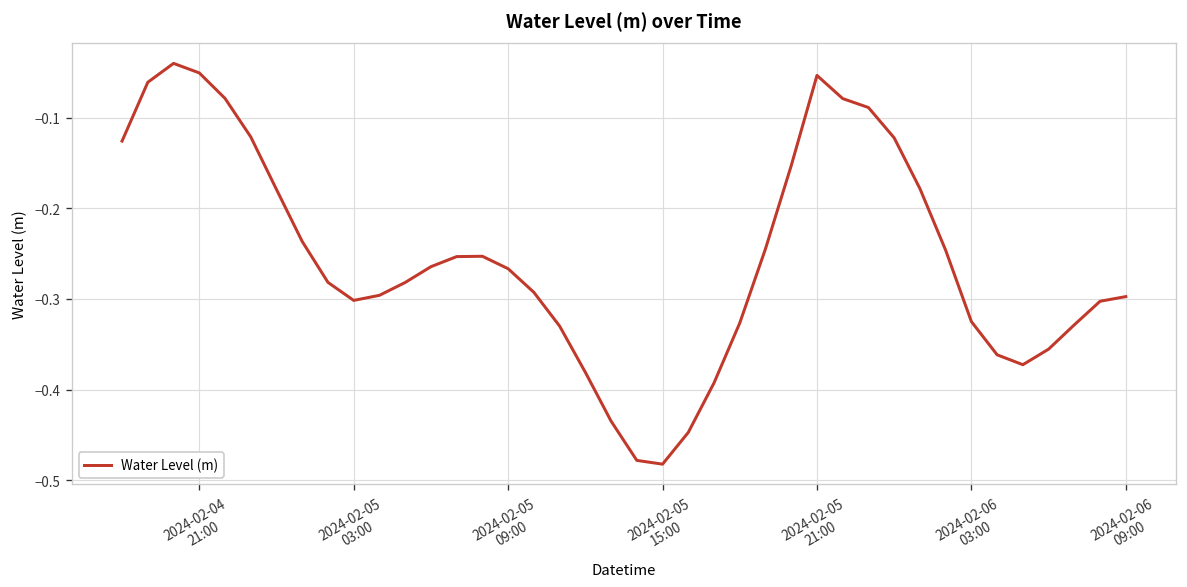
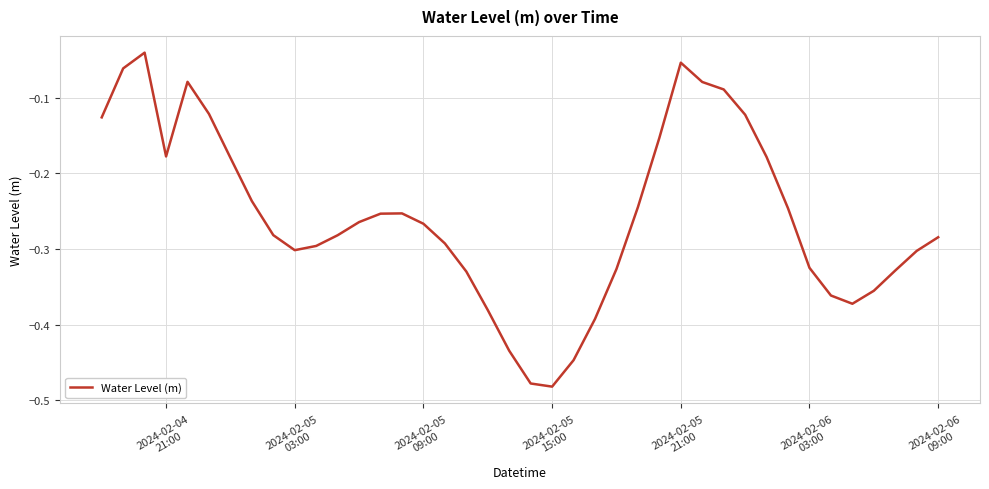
2024-02-04 21:00: -0.05 -> -0.18
2024-02-06 09:00: -0.30 -> -0.28
